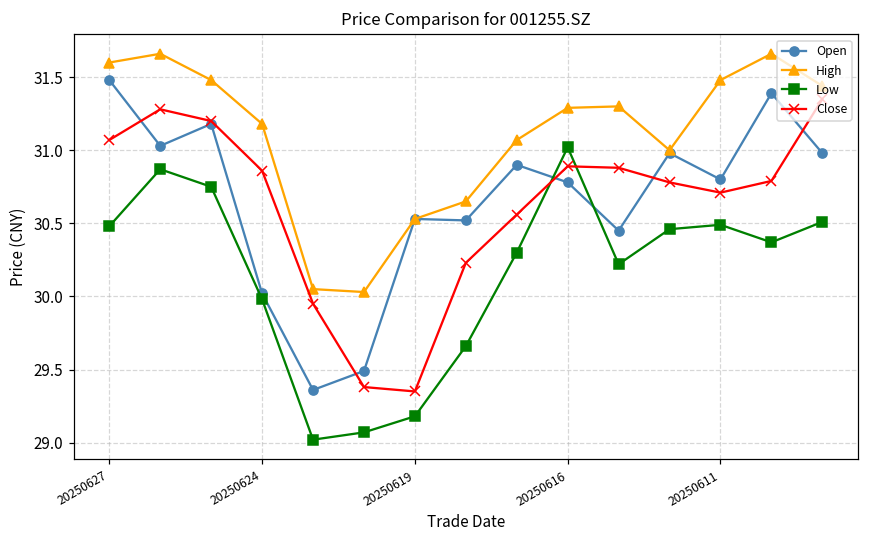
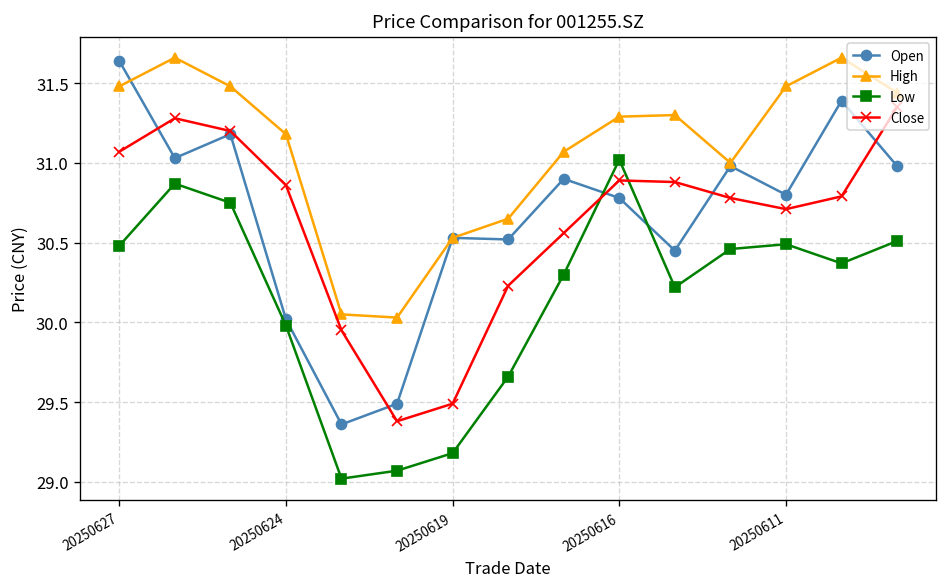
Open, 20250627: 31.48 -> 31.64
High, 20250627: 31.60 -> 31.48
Close, 20250619: 29.35 -> 29.49
